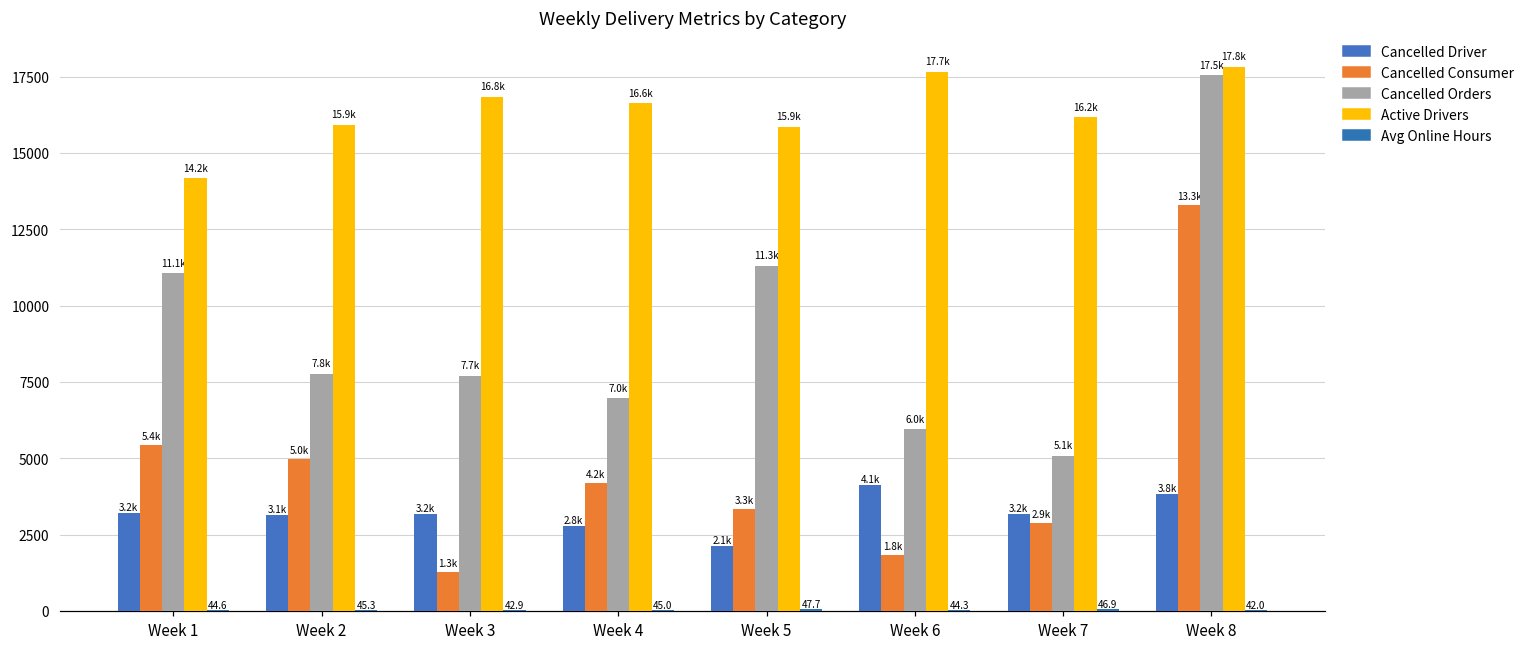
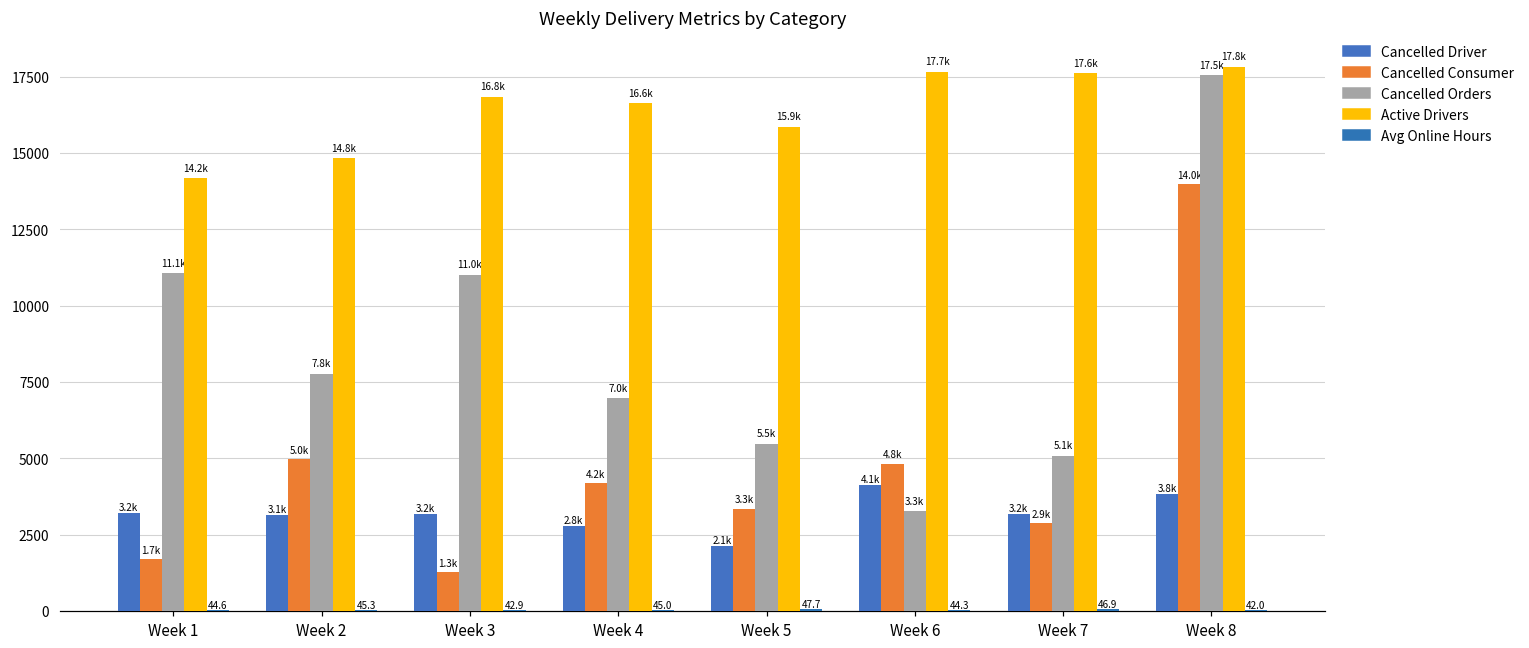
Cancelled Consumer, Week 1: 5.4k -> 1.7k
Active Drivers, Week 2: 15.9k -> 14.8k
Cancelled Orders, Week 3: 7.7k -> 11.0k
Cancelled Orders, Week 5: 11.3k -> 5.5k
Cancelled Consumer, Week 6: 1.8k -> 4.8k
Cancelled Orders, Week 6: 6.0k -> 3.3k
Active Drivers, Week 7: 16.2k -> 17.6k
Cancelled Consumer, Week 8: 13.3k -> 14.0k
